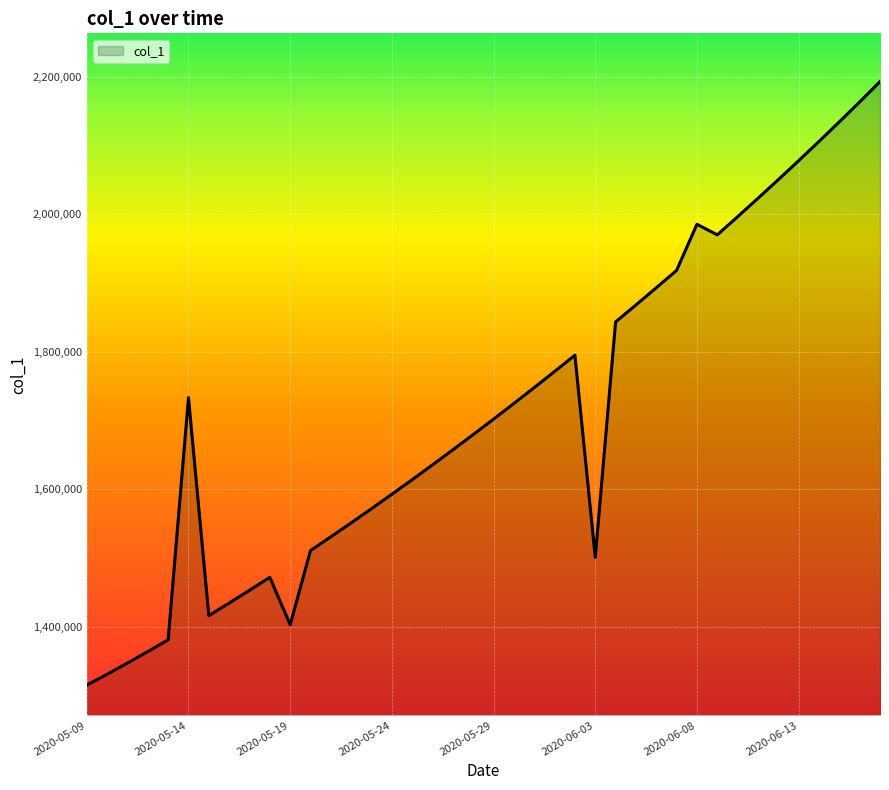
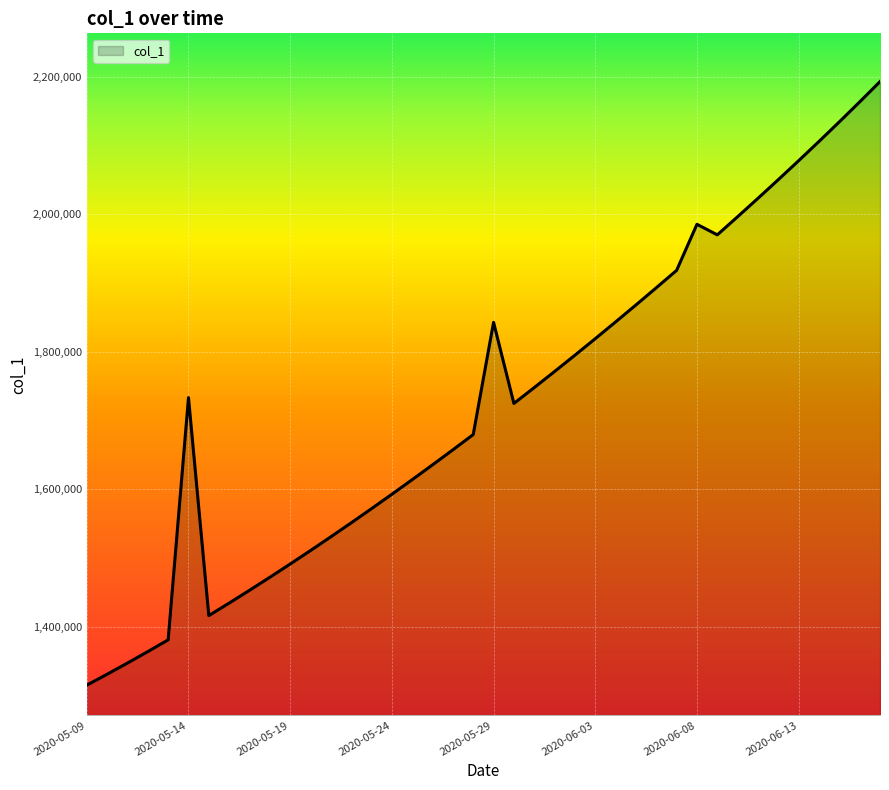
2020-05-19: 1,400,000 -> 1,490,000
2020-05-29: 1,700,000 -> 1,840,000
2020-06-03: 1,500,000 -> 1,820,000
